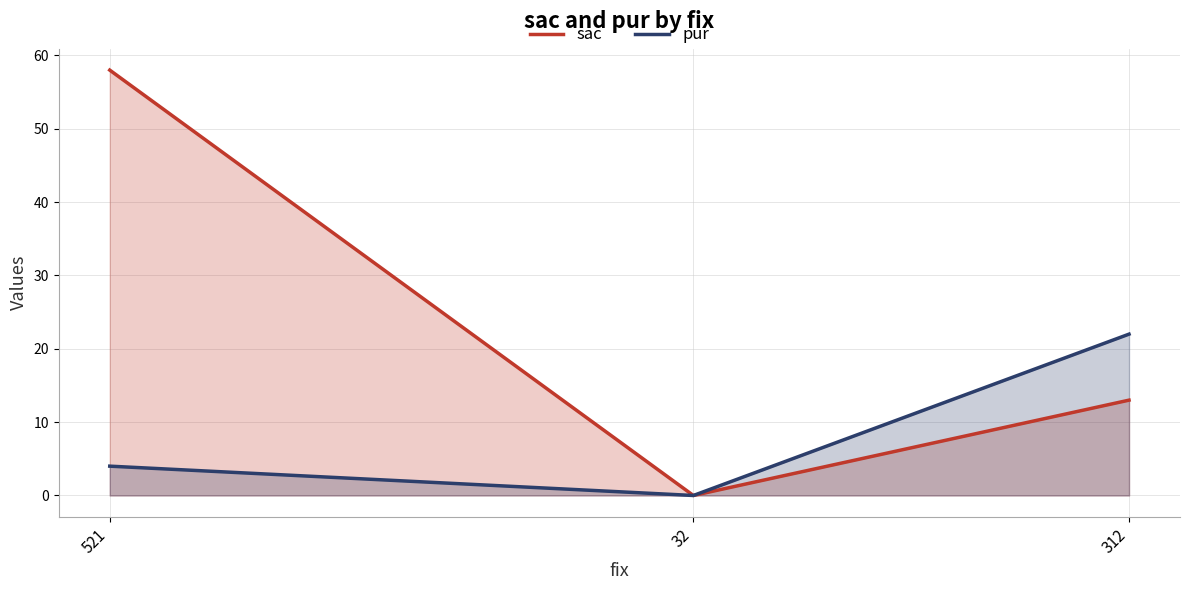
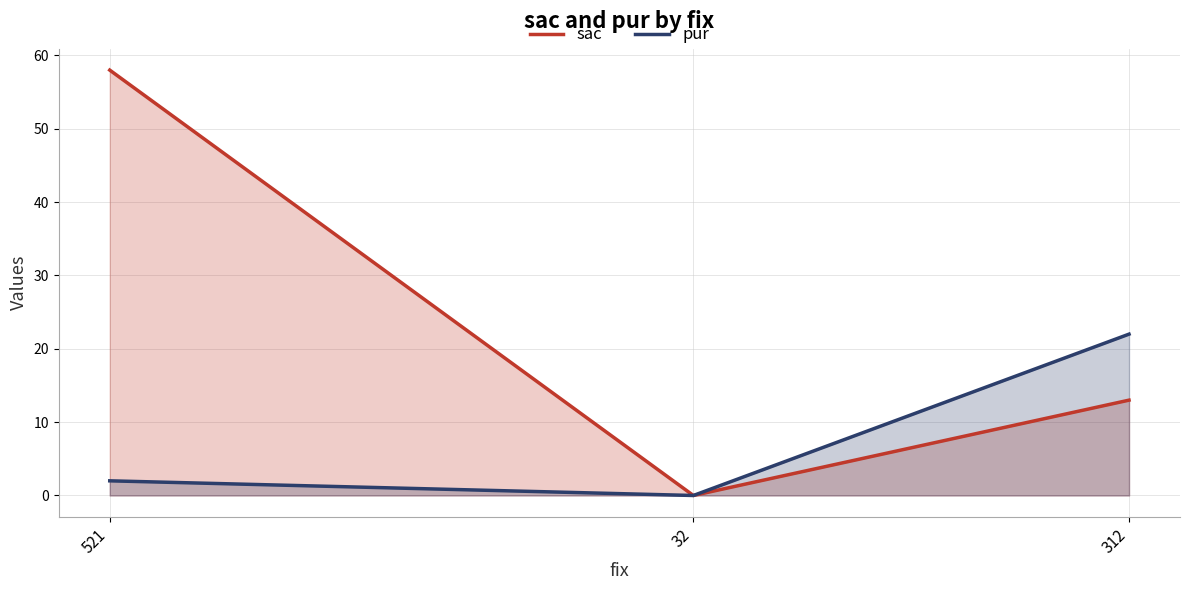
pur, 521: 4 -> 2
